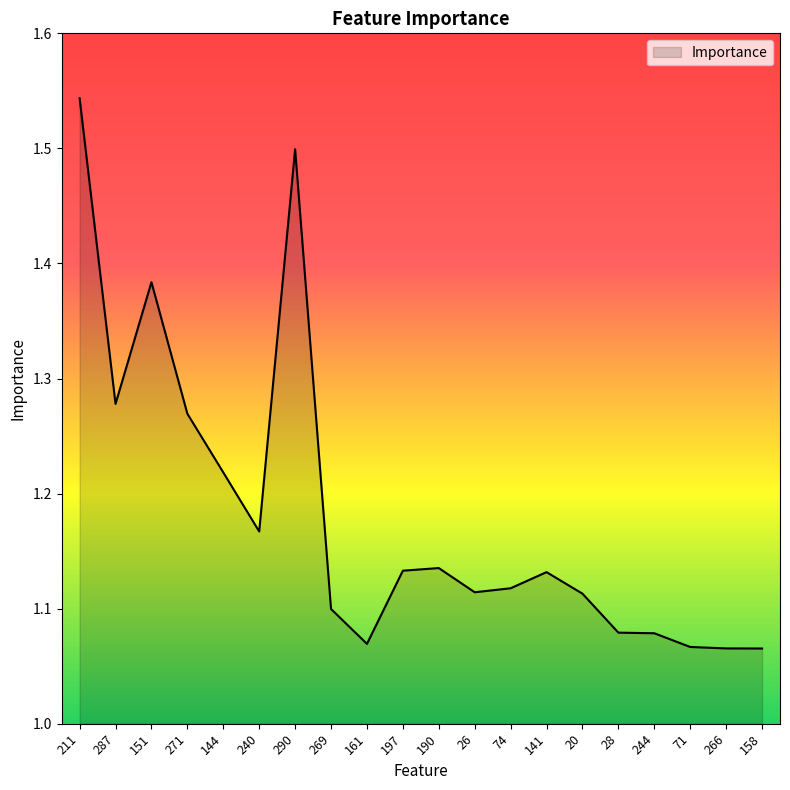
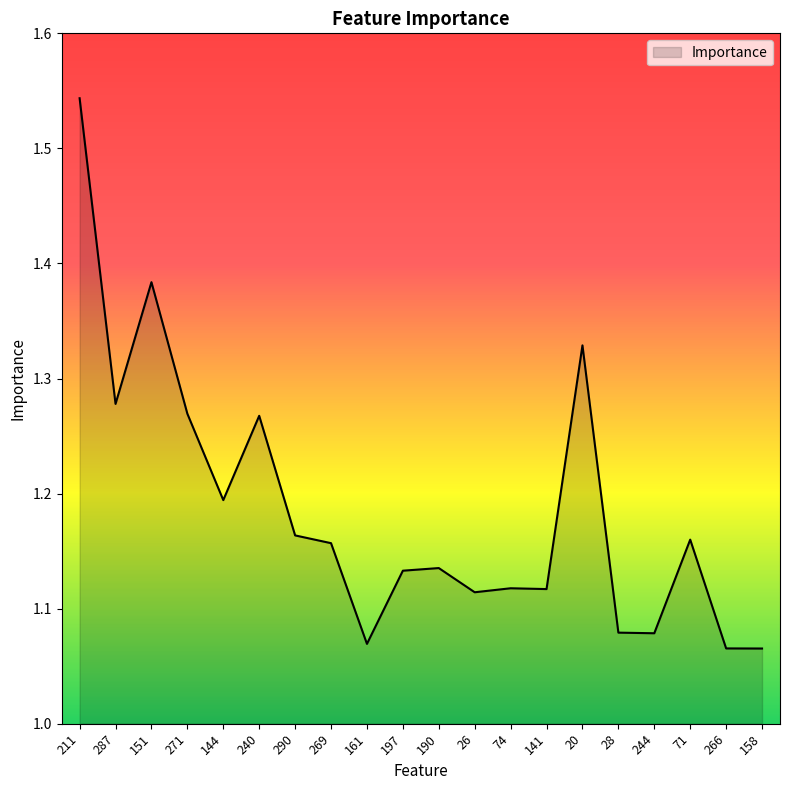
144: 1.218 -> 1.194
240: 1.167 -> 1.268
290: 1.499 -> 1.164
269: 1.100 -> 1.157
141: 1.132 -> 1.117
20: 1.113 -> 1.329
71: 1.067 -> 1.160
